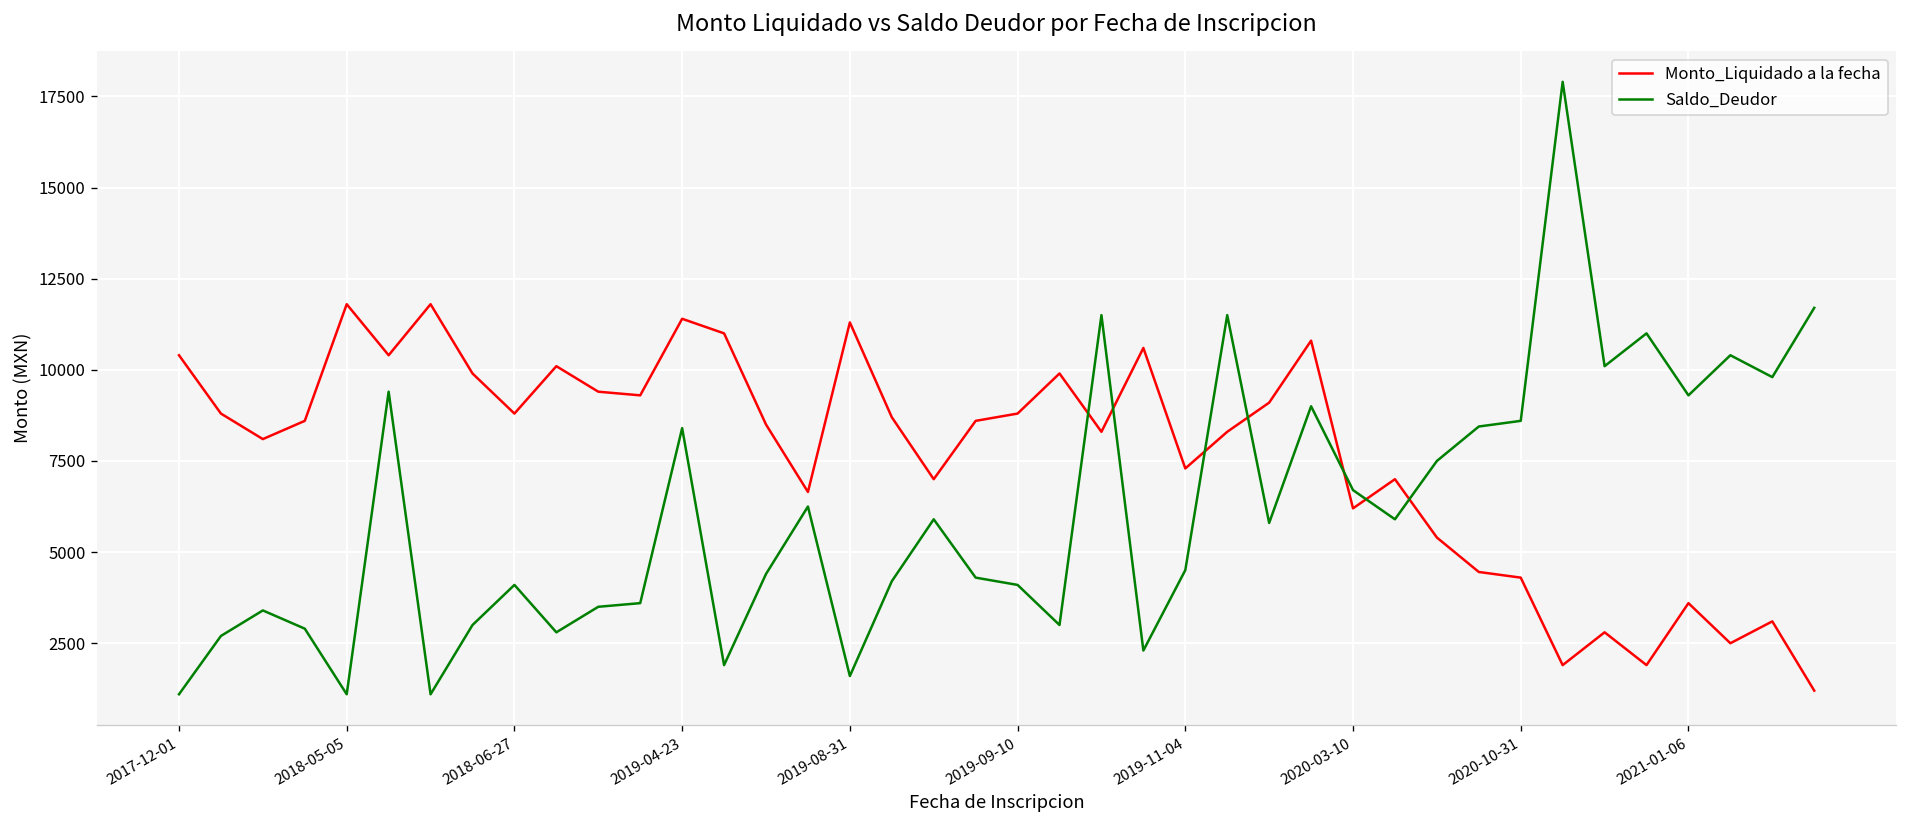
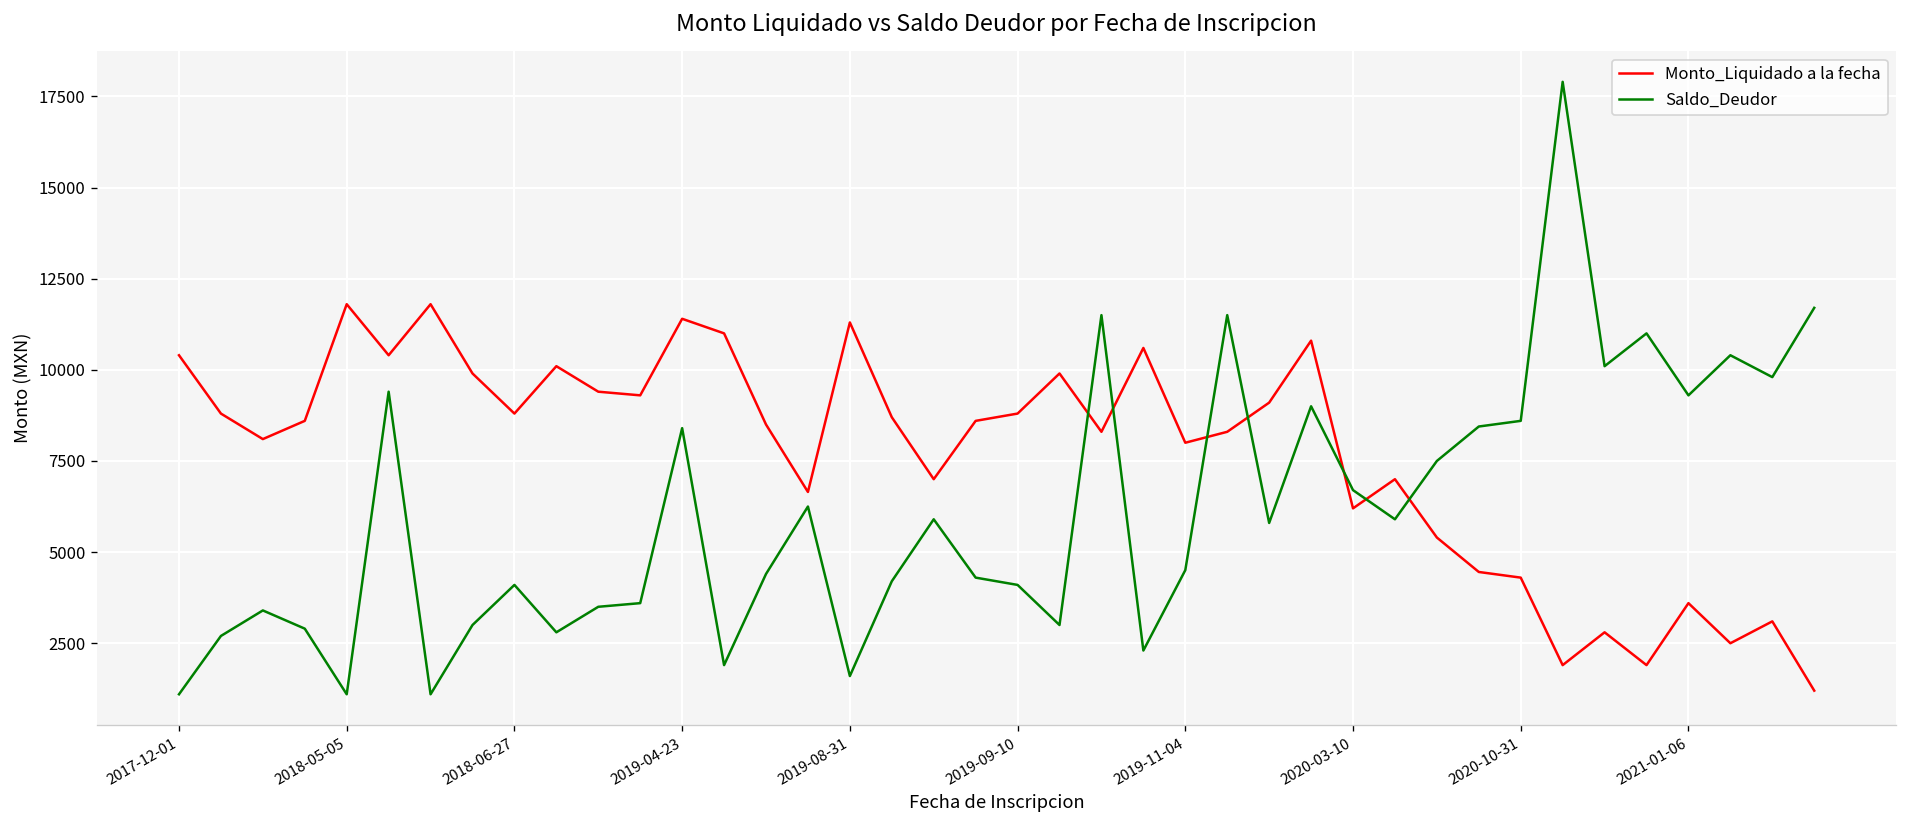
Monto_Liquidado a la fecha, 2019-11-04: 7300 -> 8000
